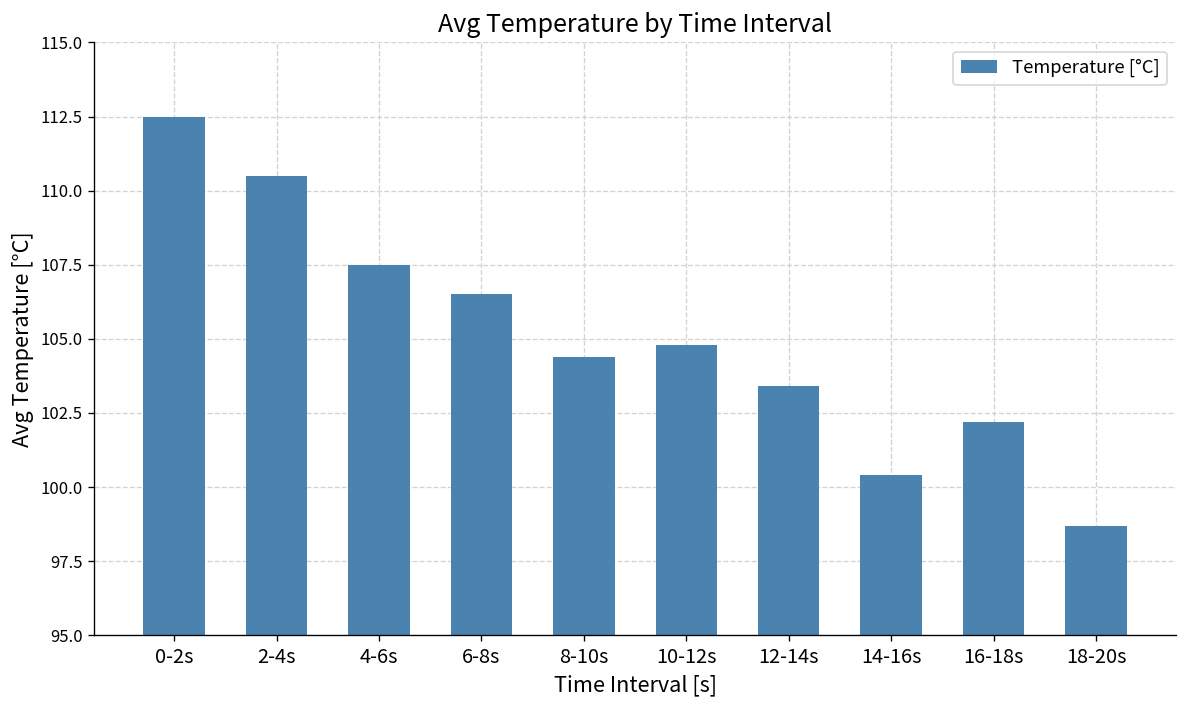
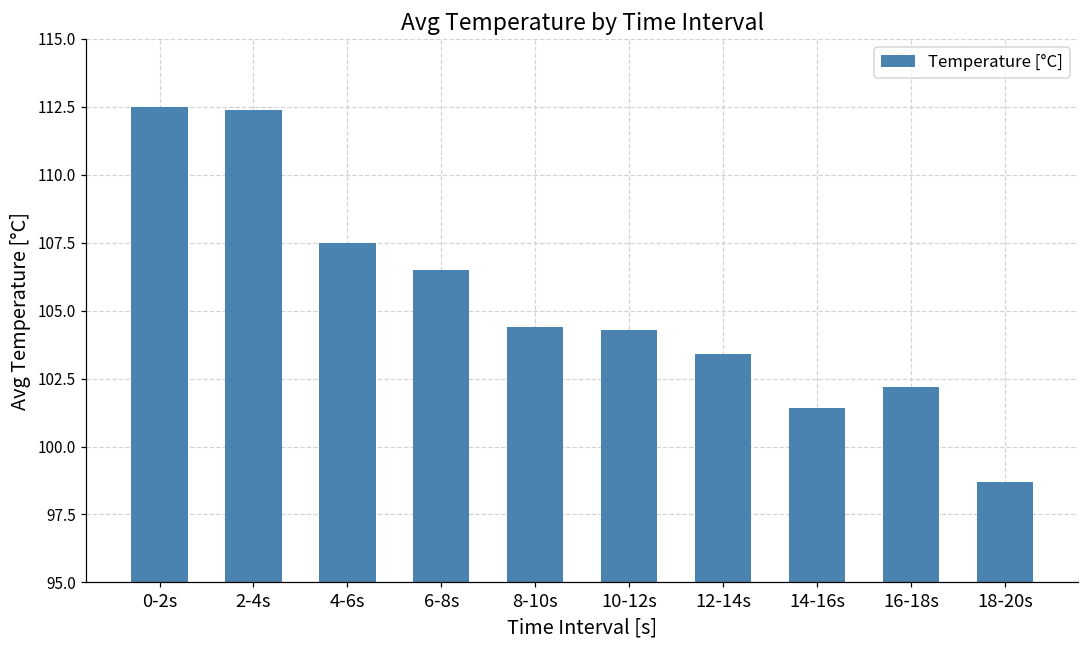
2-4s: 110.5 -> 112.4
10-12s: 104.8 -> 104.3
14-16s: 100.4 -> 101.4
